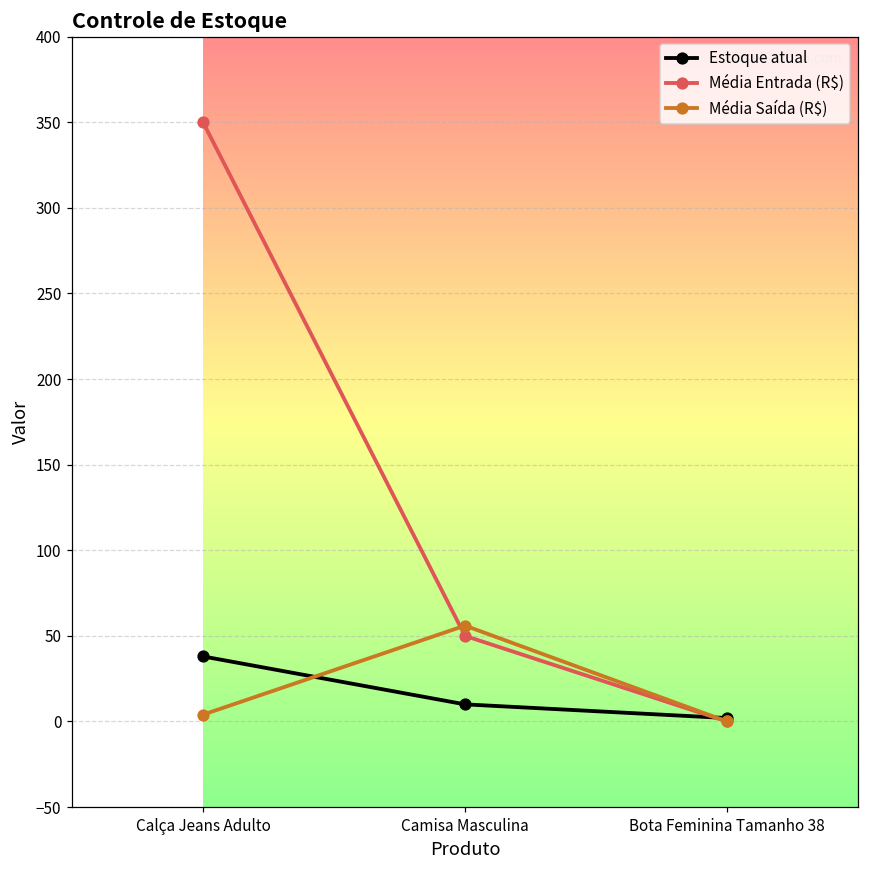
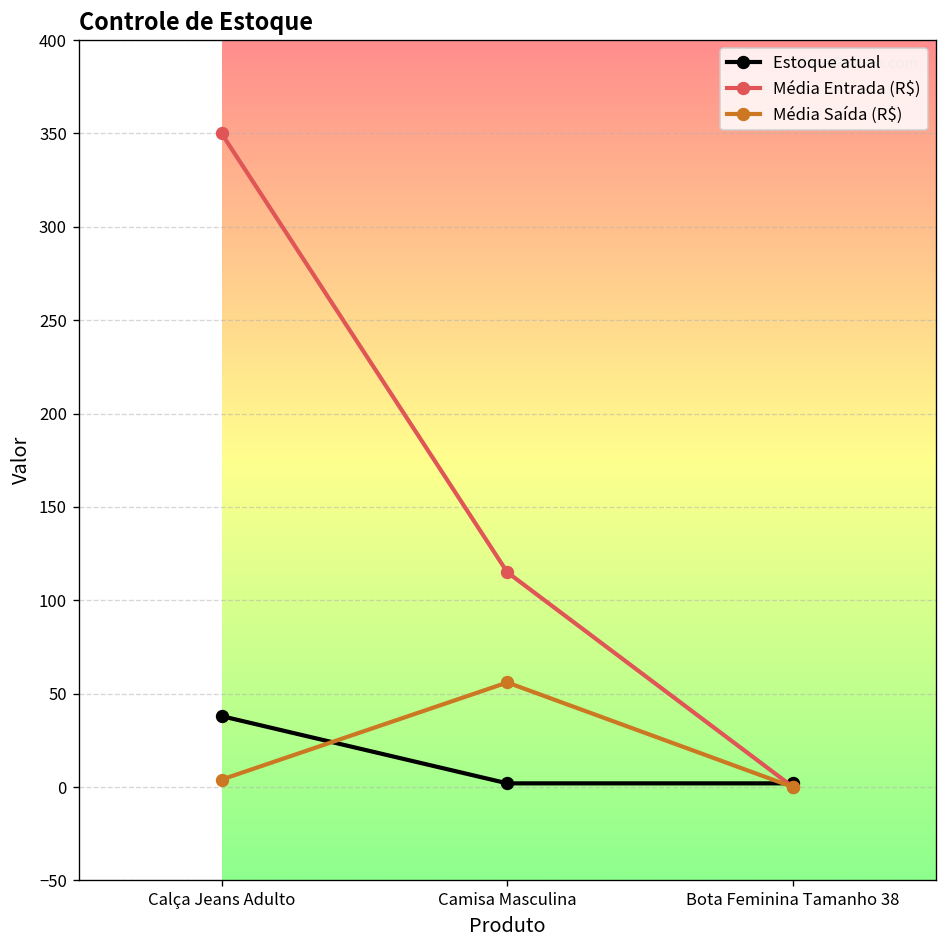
Estoque atual, Camisa Masculina: 10 -> 2
Média Entrada (R$), Camisa Masculina: 50 -> 115
